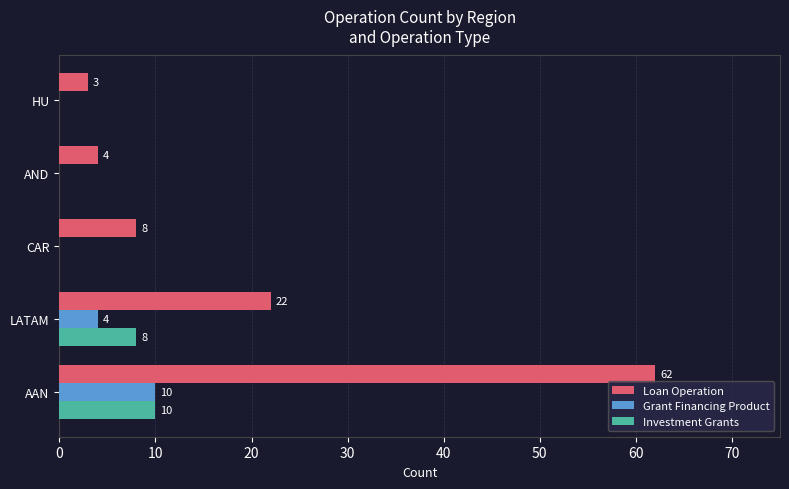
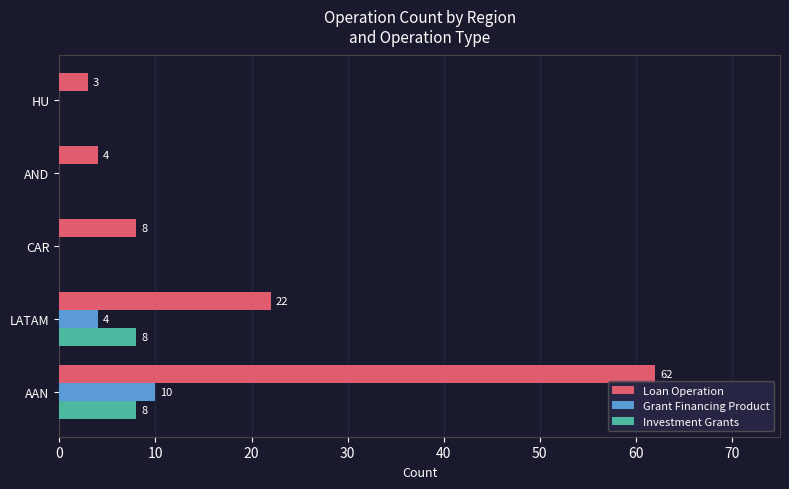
Investment Grants, AAN: 10 -> 8
